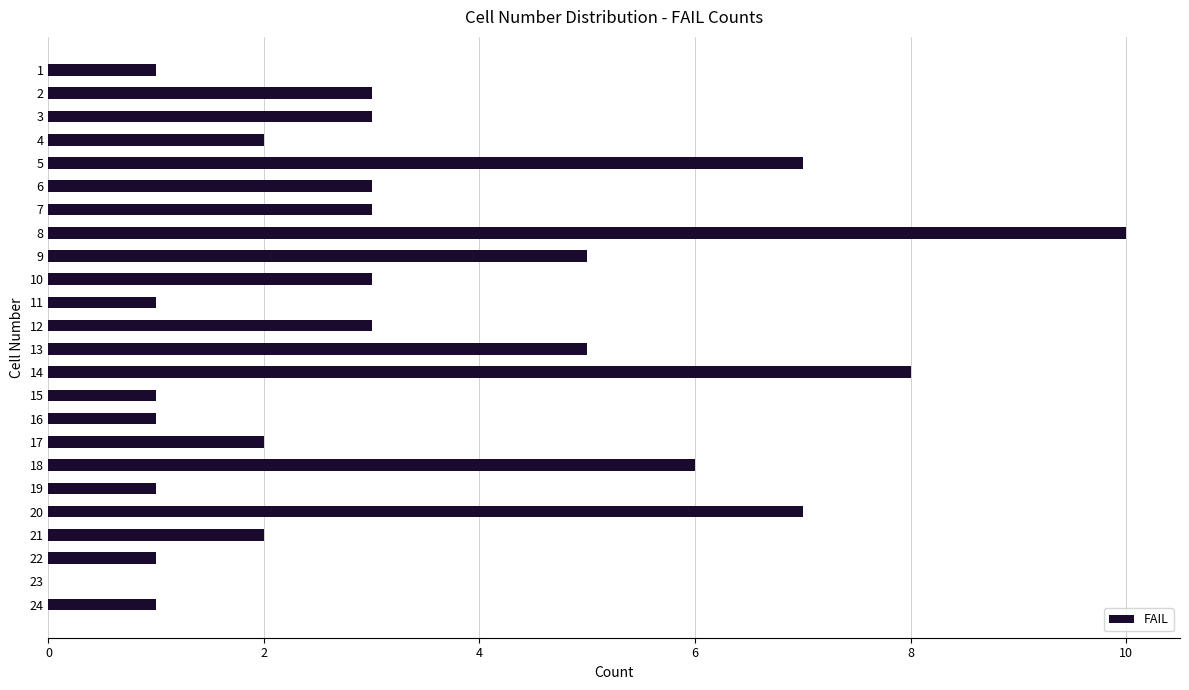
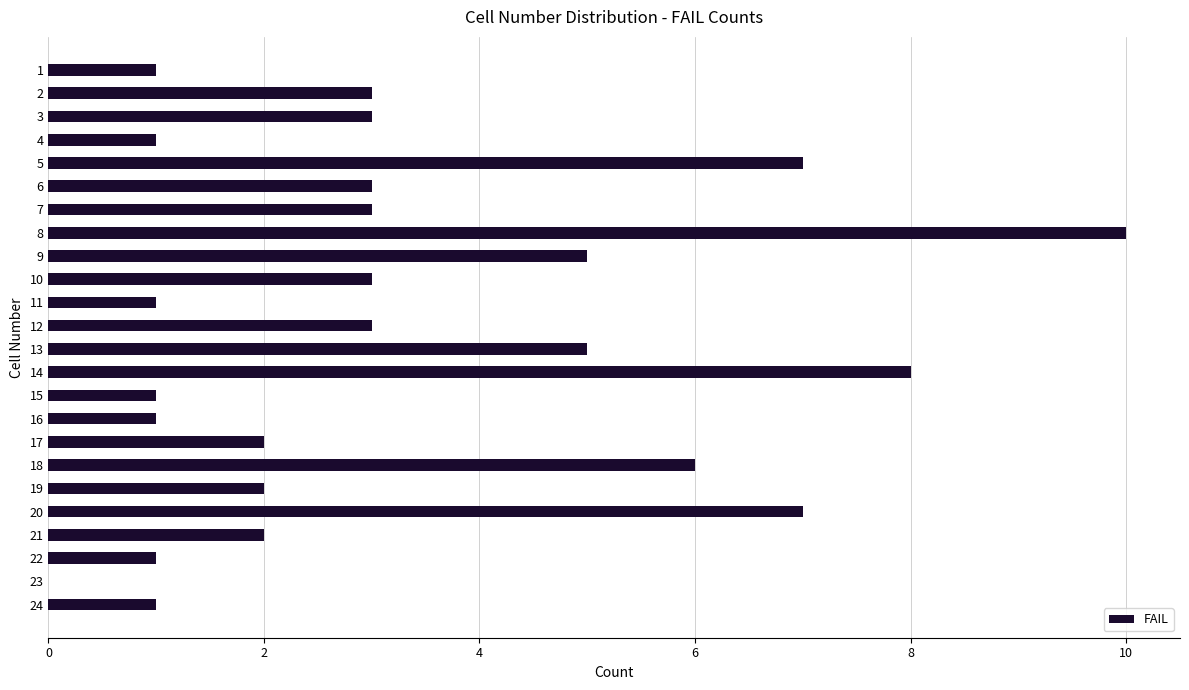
4: 2 -> 1
19: 1 -> 2
